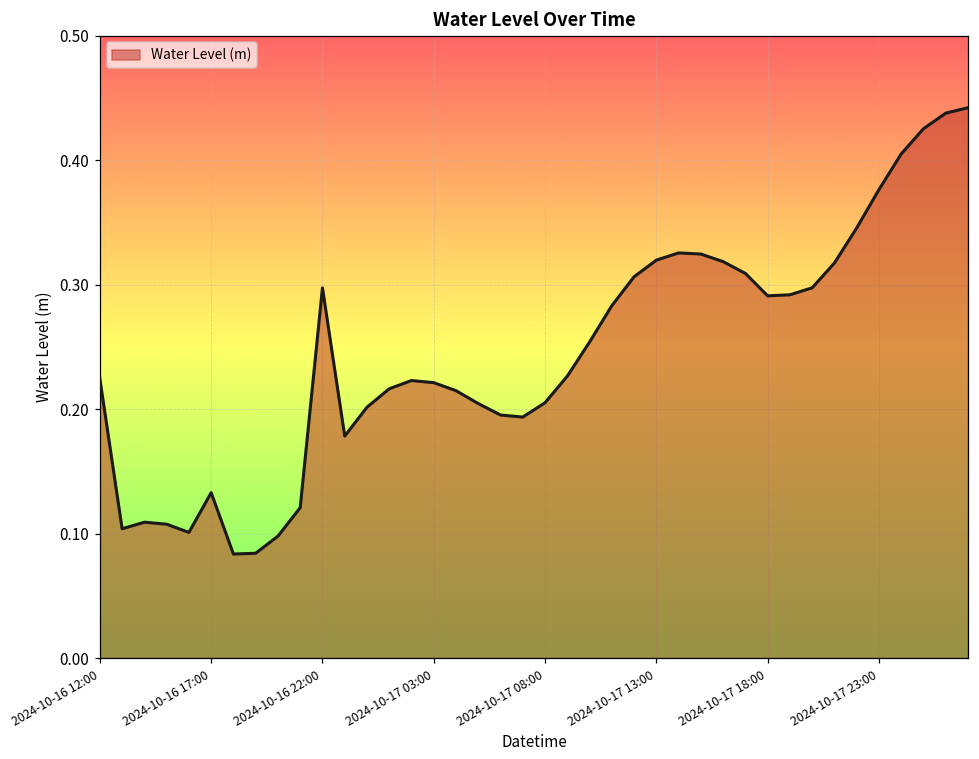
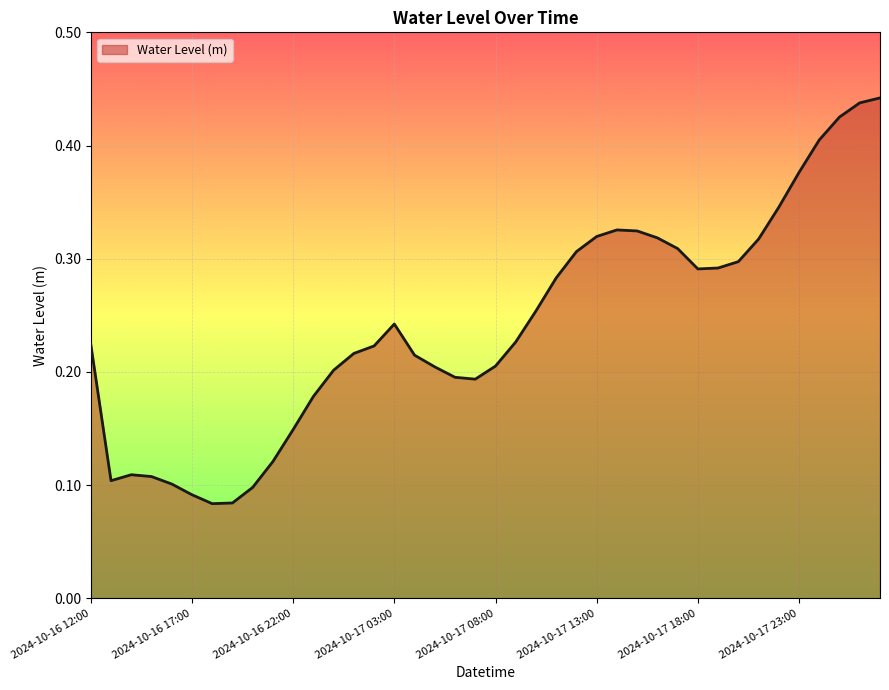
2024-10-16 17:00: 0.133 -> 0.091
2024-10-16 22:00: 0.297 -> 0.149
2024-10-17 03:00: 0.221 -> 0.242
